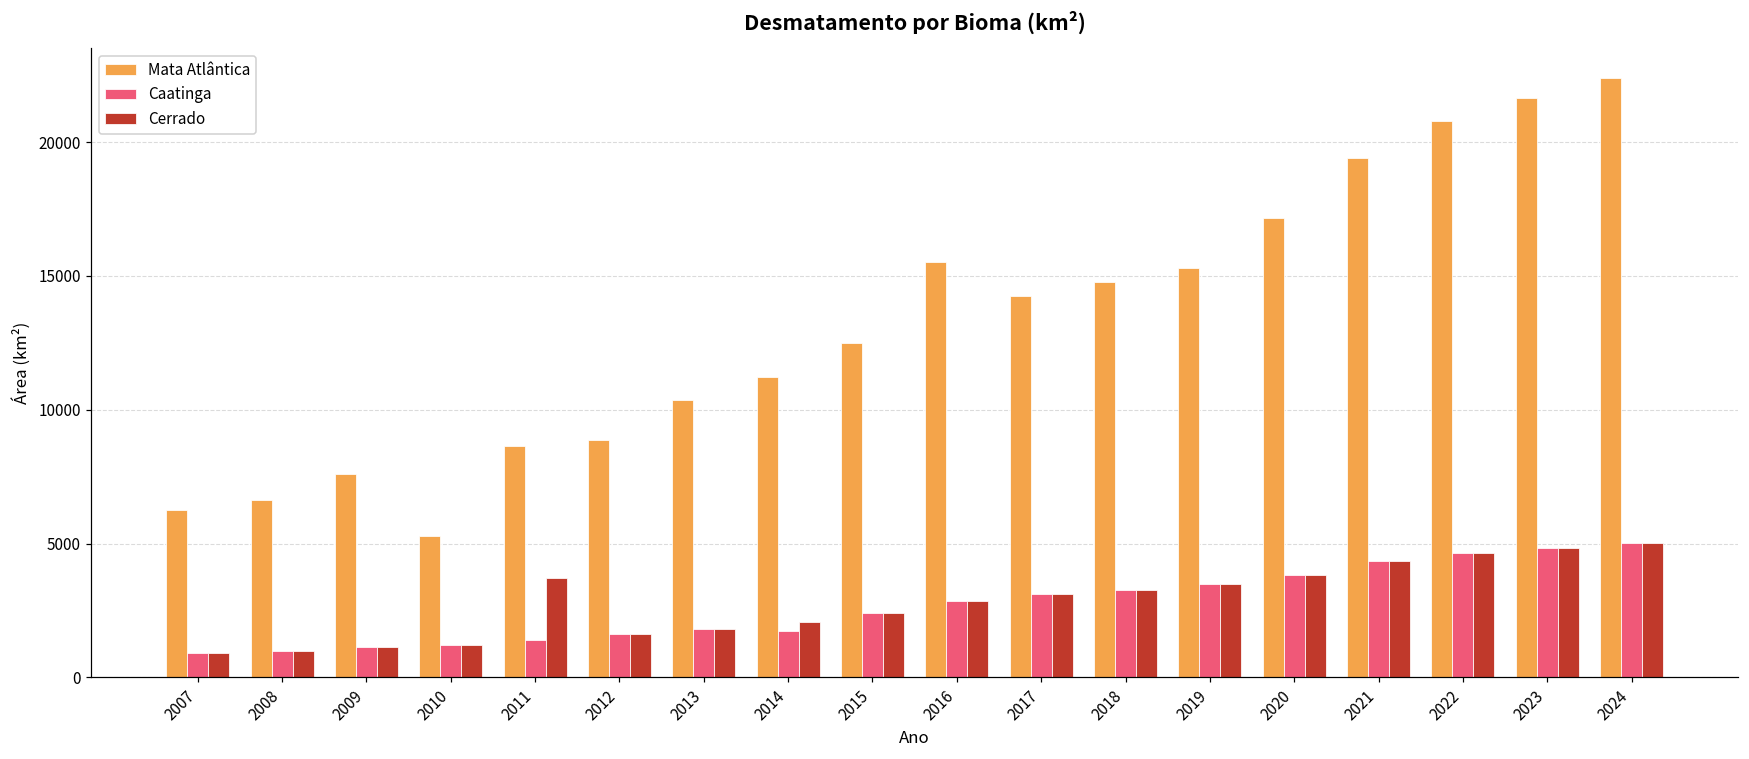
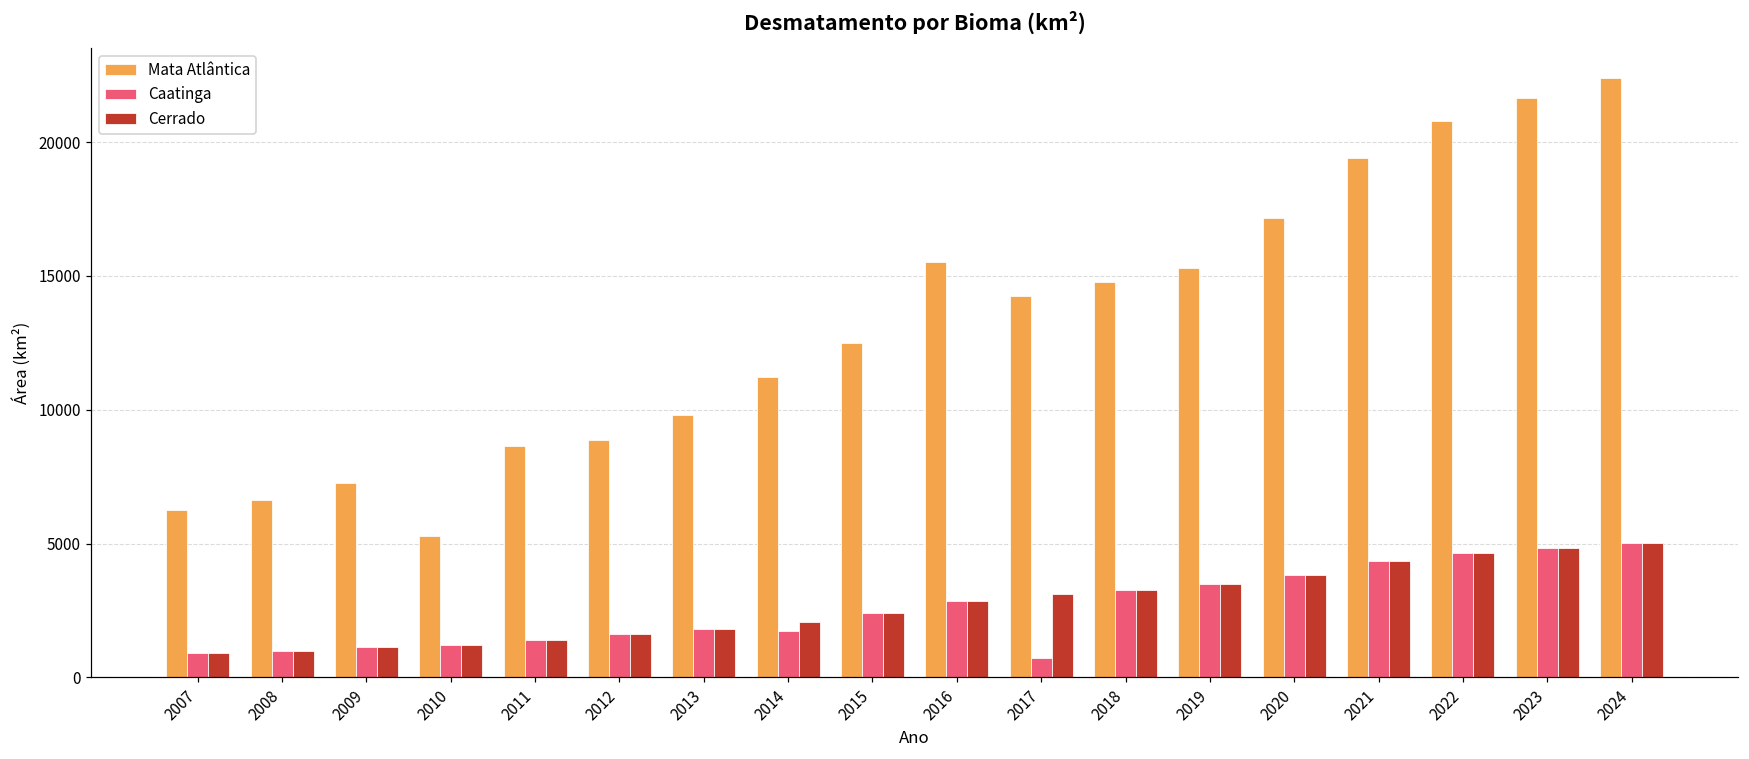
Mata Atlântica, 2009: 7600 -> 7300
Cerrado, 2011: 3700 -> 1400
Mata Atlântica, 2013: 10400 -> 9800
Caatinga, 2017: 3100 -> 700
